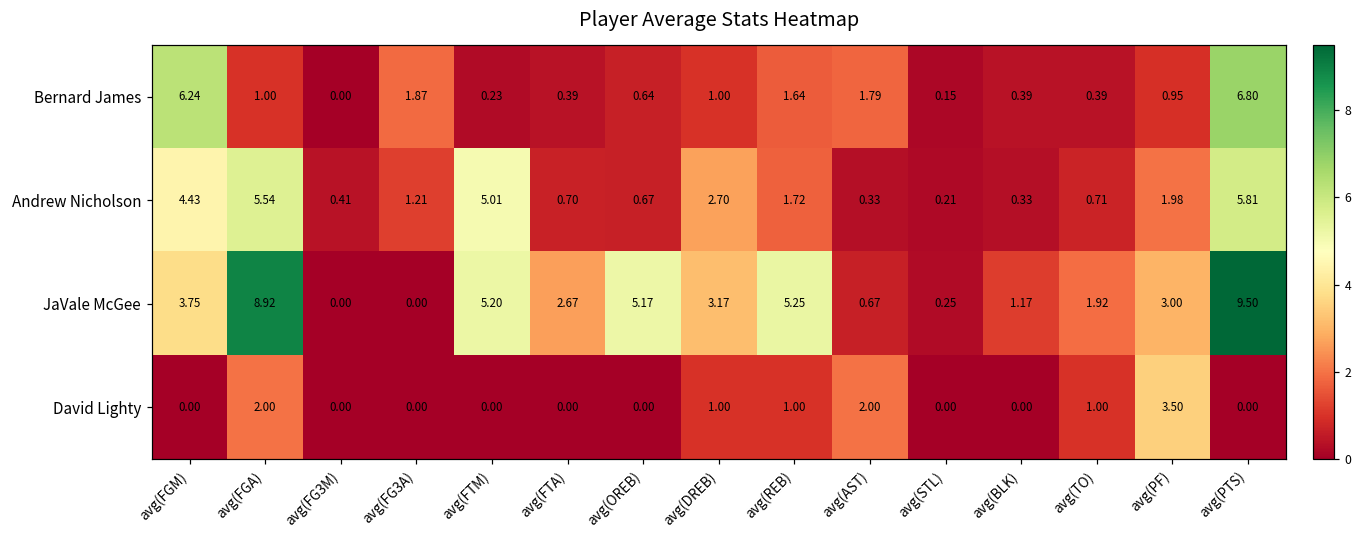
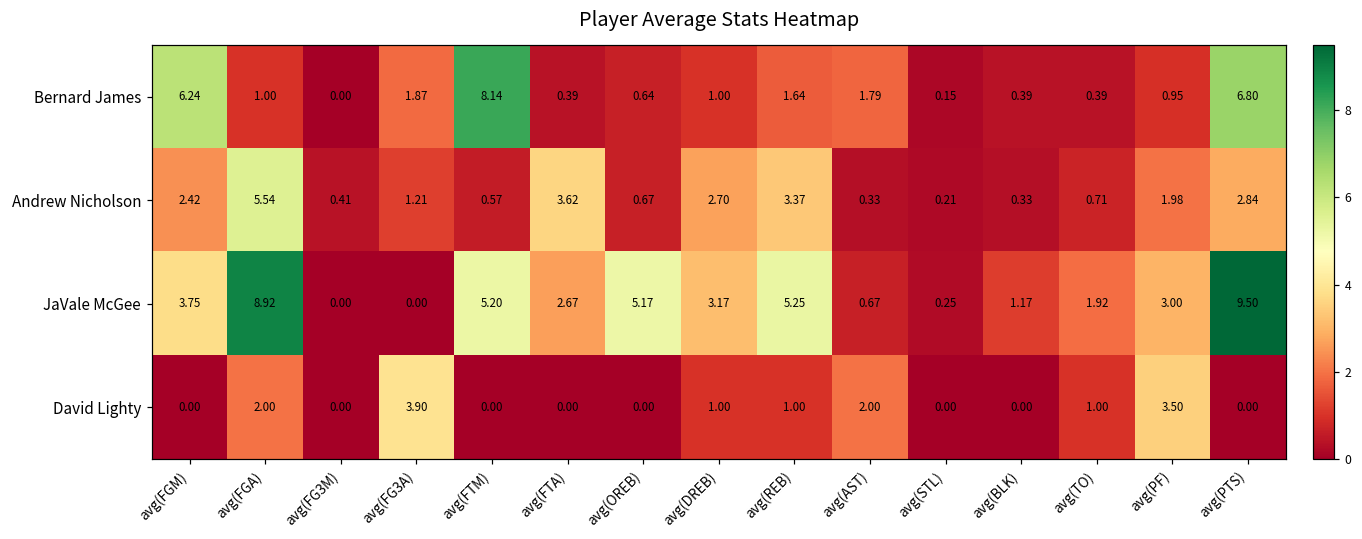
Bernard James, avg(FTM): 0.23 -> 8.14
Andrew Nicholson, avg(FGM): 4.43 -> 2.42
Andrew Nicholson, avg(FTM): 5.01 -> 0.57
Andrew Nicholson, avg(FTA): 0.70 -> 3.62
Andrew Nicholson, avg(REB): 1.72 -> 3.37
Andrew Nicholson, avg(PTS): 5.81 -> 2.84
David Lighty, avg(FG3A): 0.00 -> 3.90
